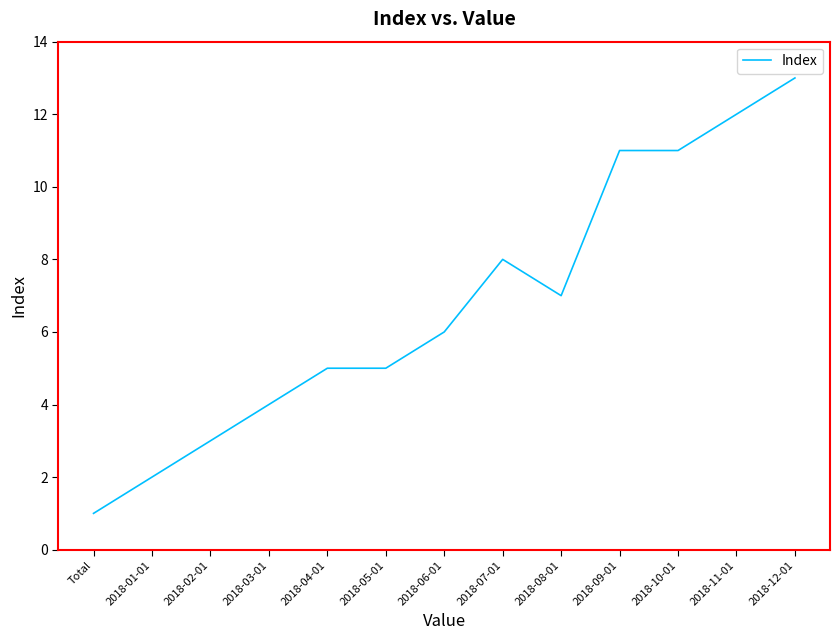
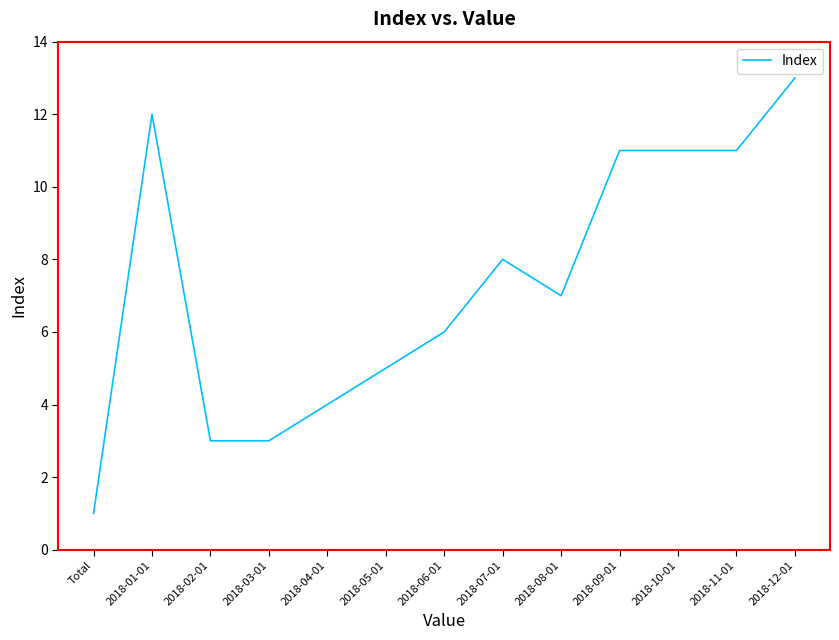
2018-01-01: 2 -> 12
2018-03-01: 4 -> 3
2018-04-01: 5 -> 4
2018-11-01: 12 -> 11
